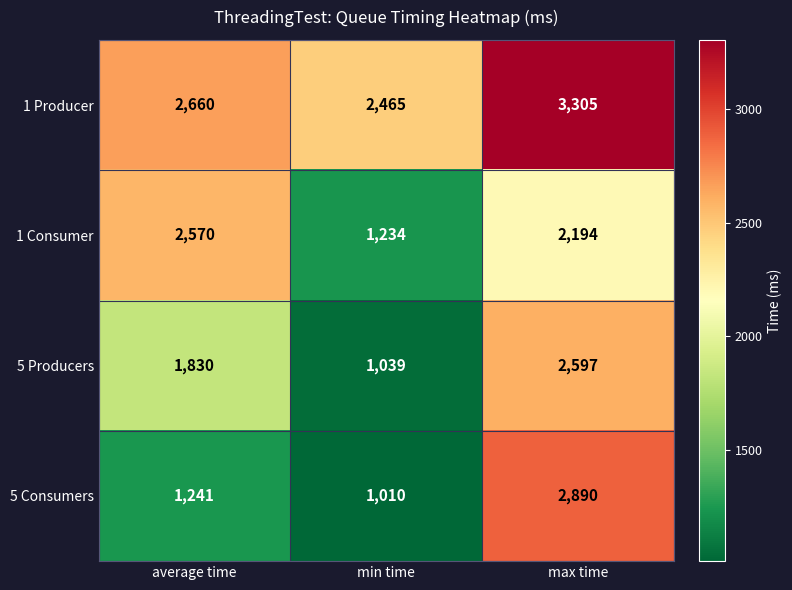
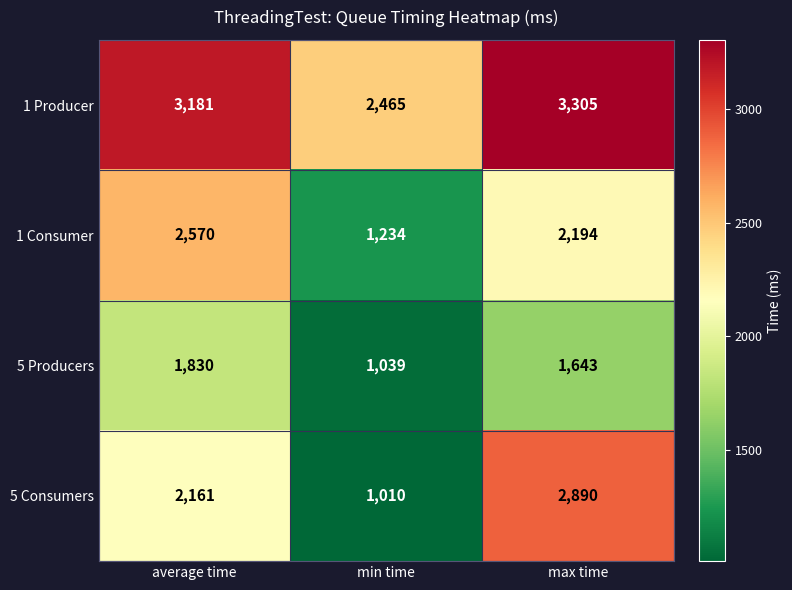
1 Producer, average time: 2,660 -> 3,181
5 Producers, max time: 2,597 -> 1,643
5 Consumers, average time: 1,241 -> 2,161
